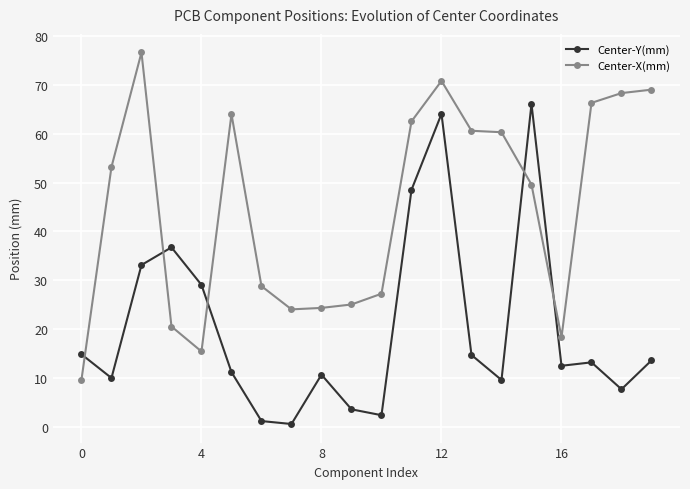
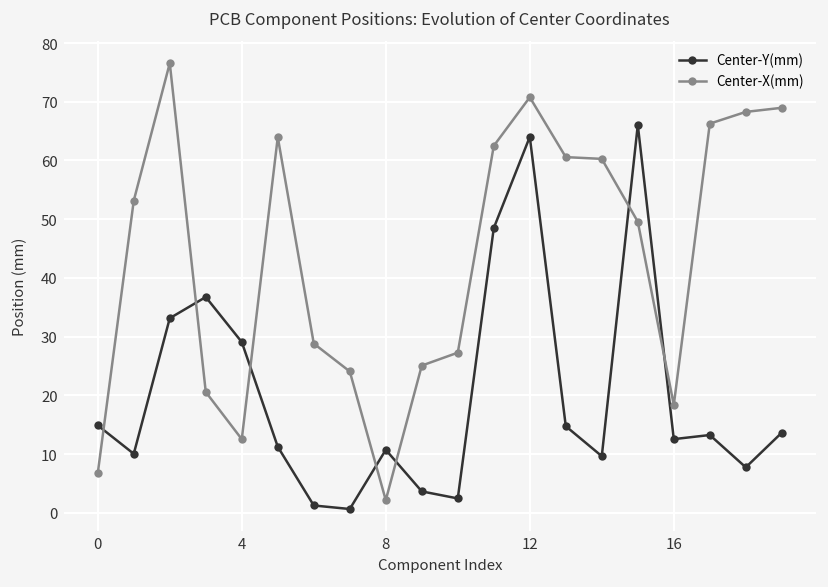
Center-X(mm), 0: 10 -> 7
Center-X(mm), 4: 15 -> 13
Center-X(mm), 8: 24 -> 2
